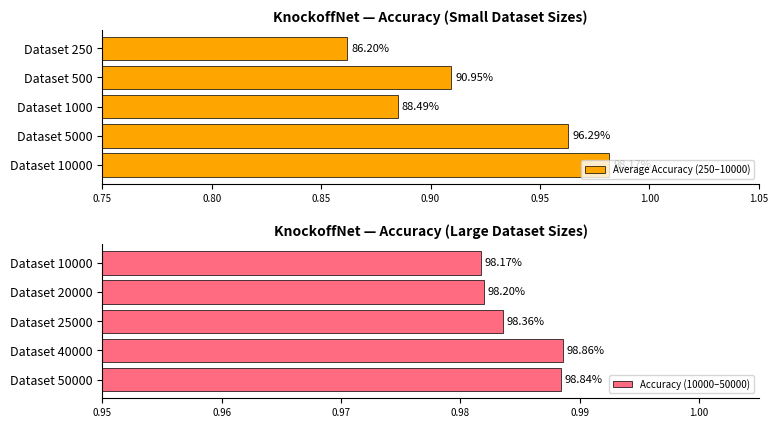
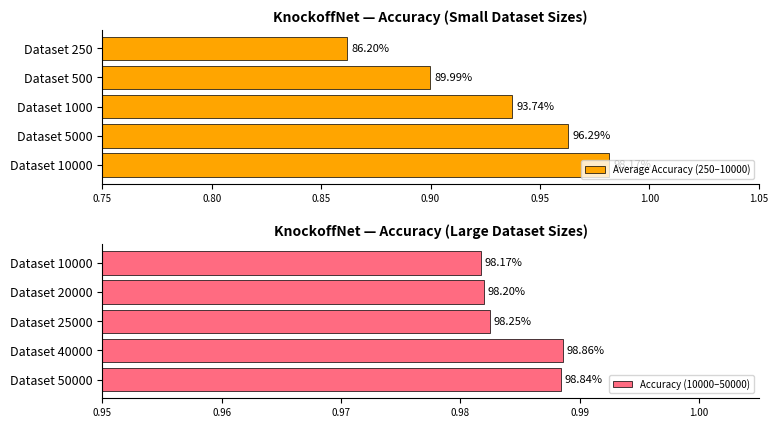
KnockoffNet — Accuracy (Small Dataset Sizes), Dataset 500: 90.95% -> 89.99%
KnockoffNet — Accuracy (Small Dataset Sizes), Dataset 1000: 88.49% -> 93.74%
KnockoffNet — Accuracy (Large Dataset Sizes), Dataset 25000: 98.36% -> 98.25%
